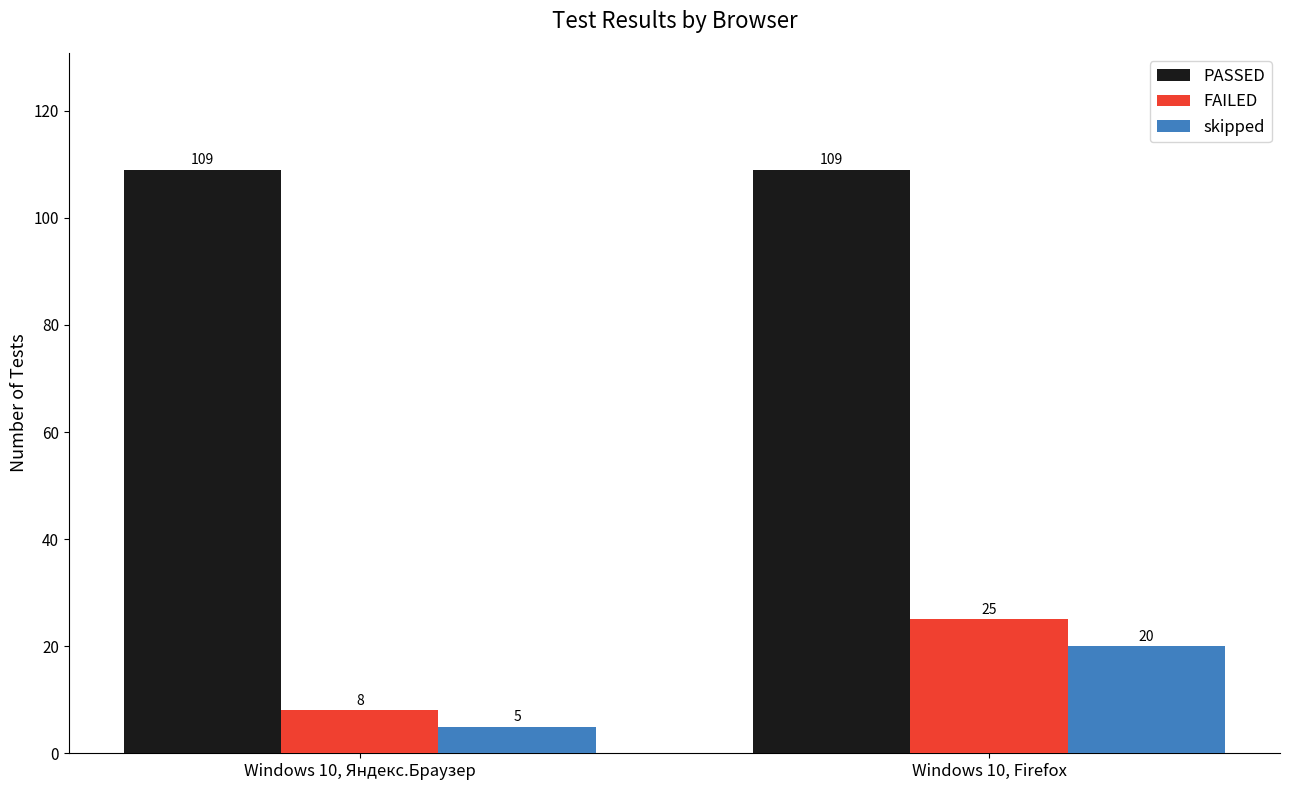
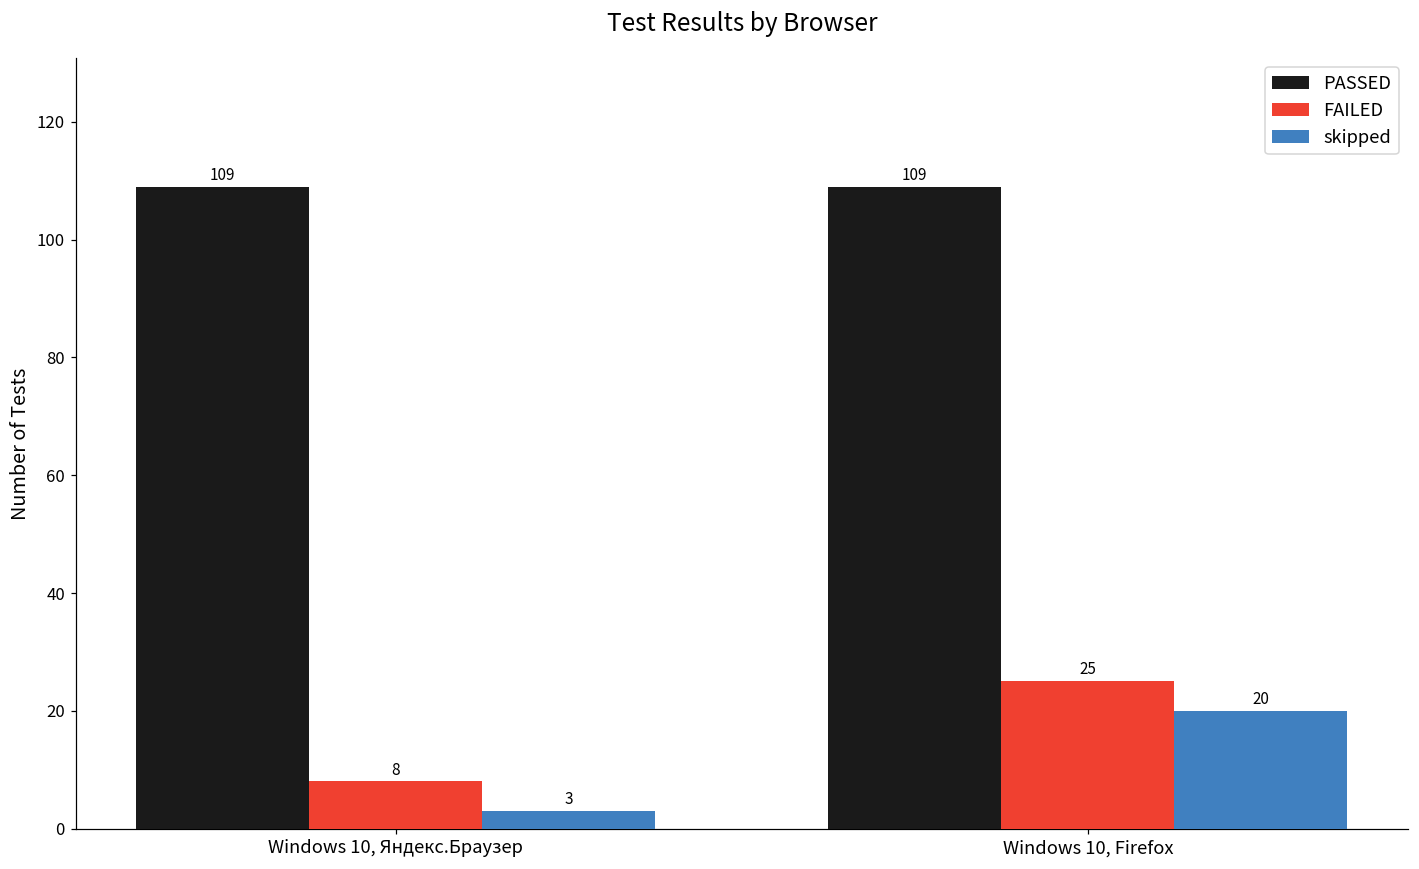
skipped, Windows 10, Яндекс.Браузер: 5 -> 3
